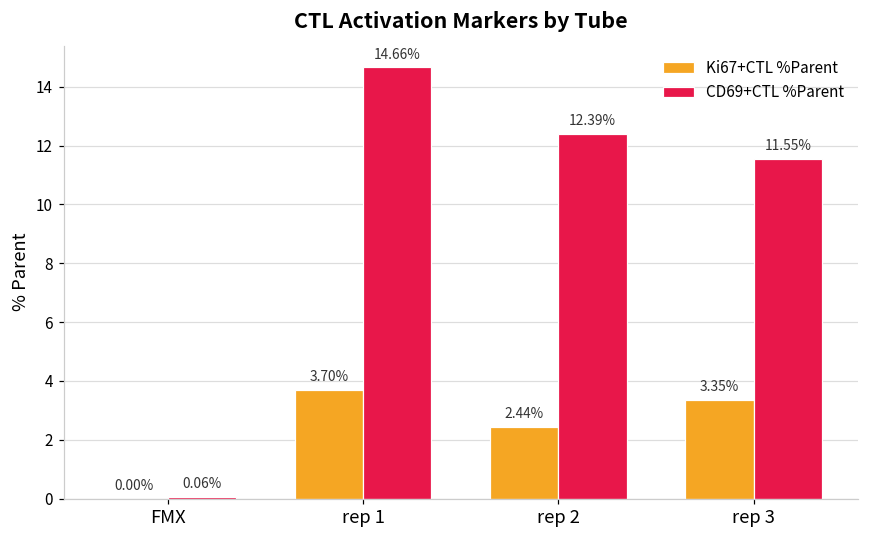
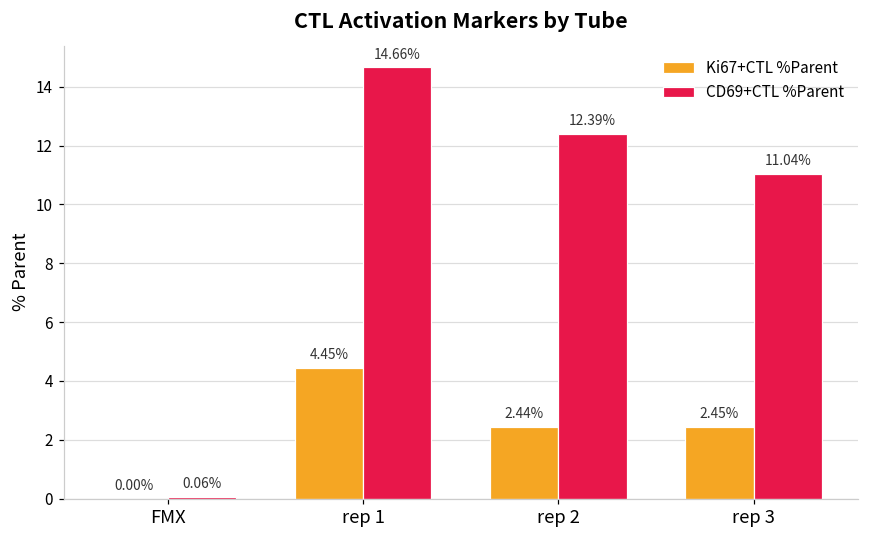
Ki67+CTL %Parent, rep 1: 3.70% -> 4.45%
Ki67+CTL %Parent, rep 3: 3.35% -> 2.45%
CD69+CTL %Parent, rep 3: 11.55% -> 11.04%
